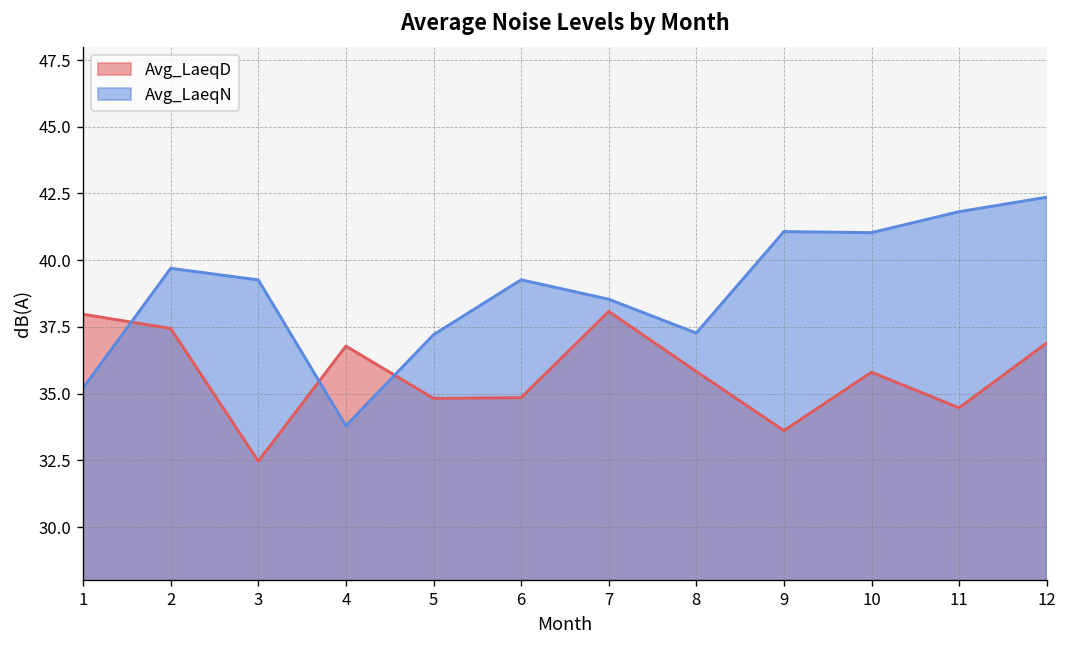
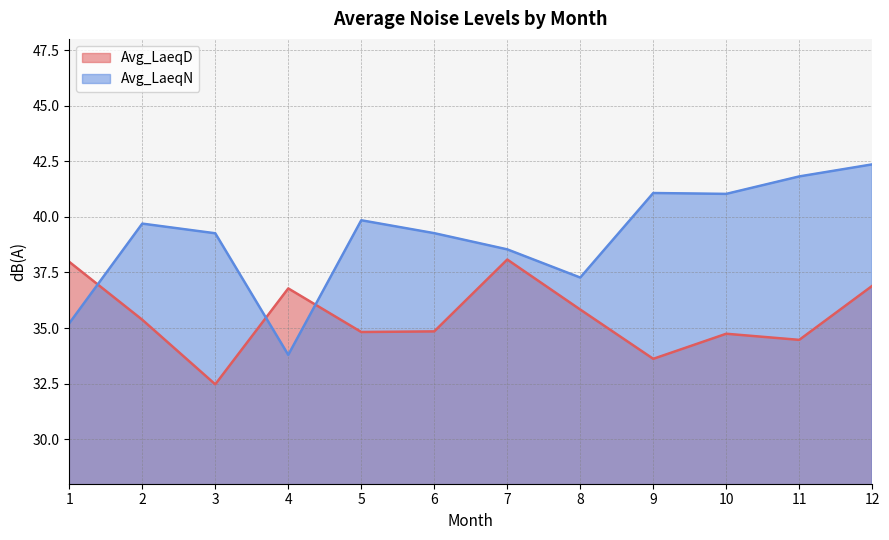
Avg_LaeqD, 2: 37.4 -> 35.4
Avg_LaeqN, 5: 37.2 -> 39.8
Avg_LaeqD, 10: 35.8 -> 34.7
